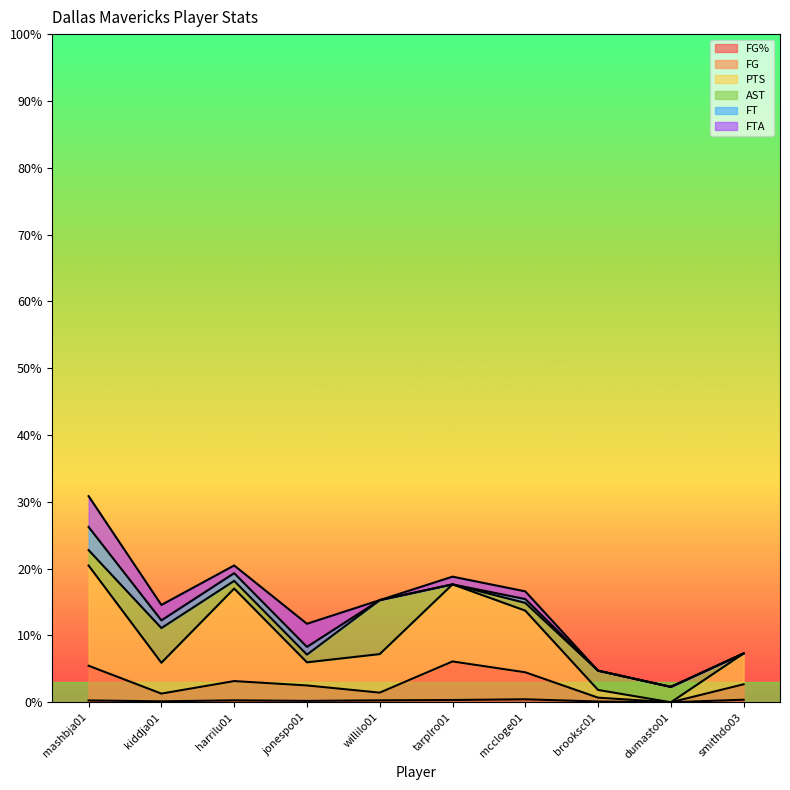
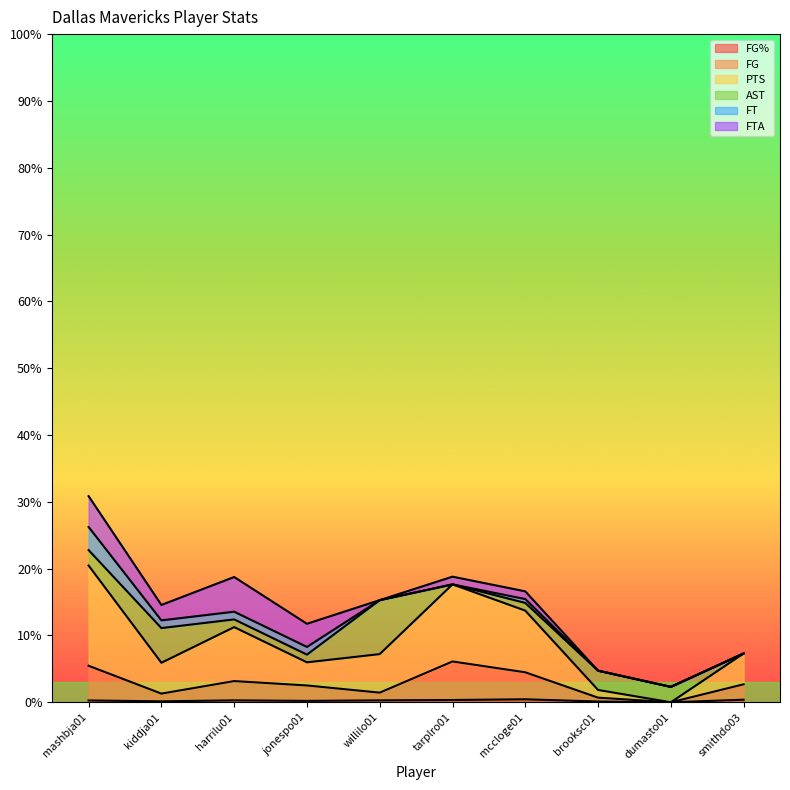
PTS, harrilu01: 14% -> 8%
FTA, harrilu01: 1% -> 5%
